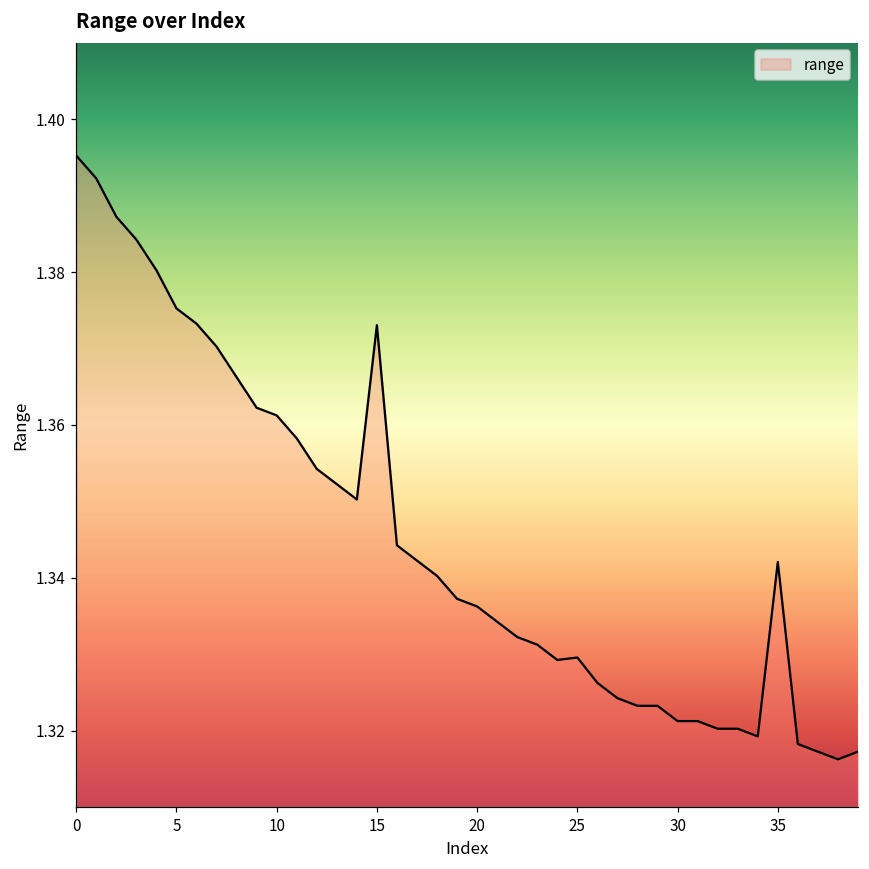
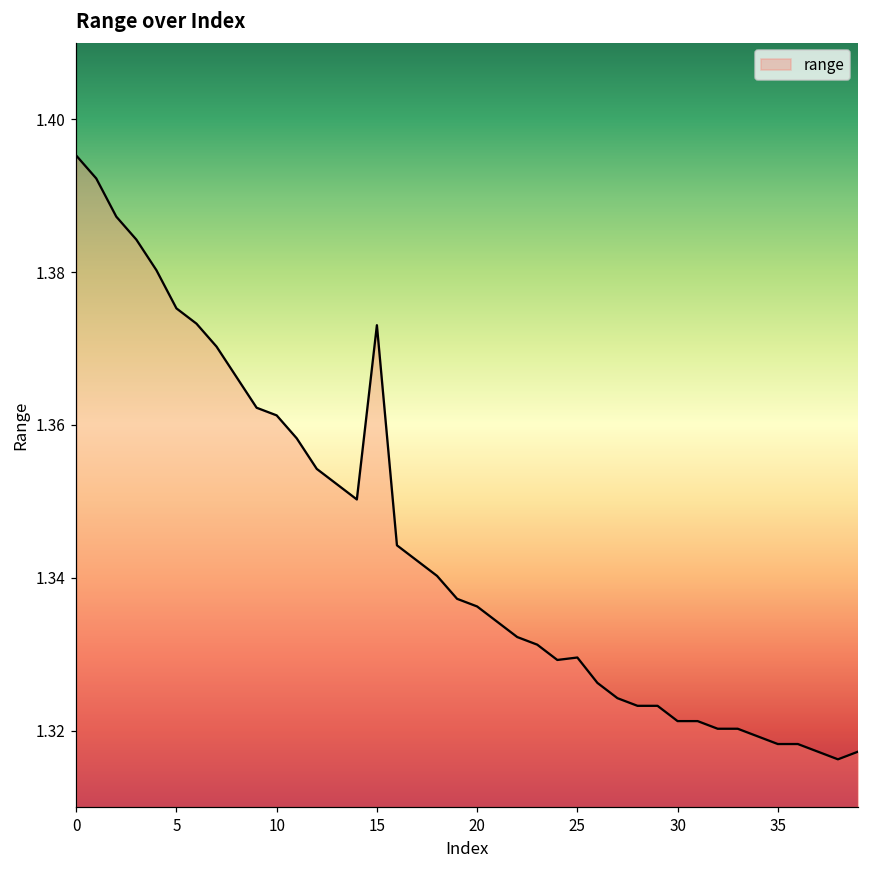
35: 1.342 -> 1.318
